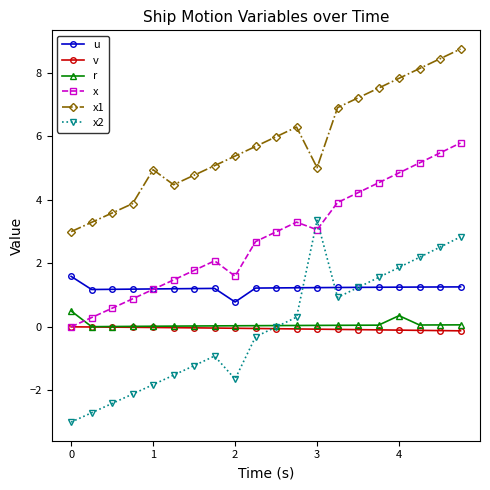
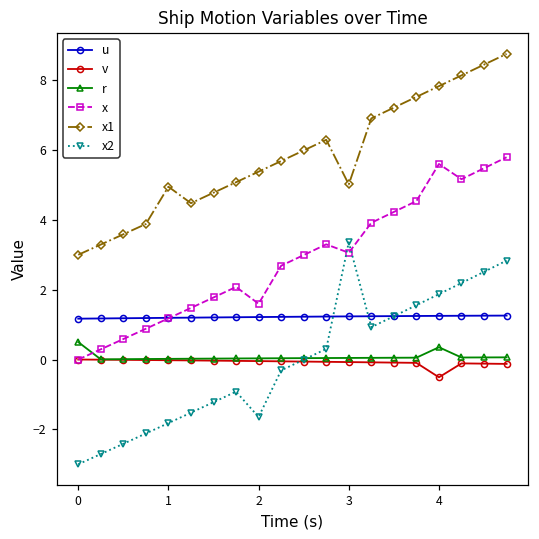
u, 0: 1.6 -> 1.2
u, 2: 0.8 -> 1.2
v, 4: -0.1 -> -0.5
x, 4: 4.9 -> 5.6
